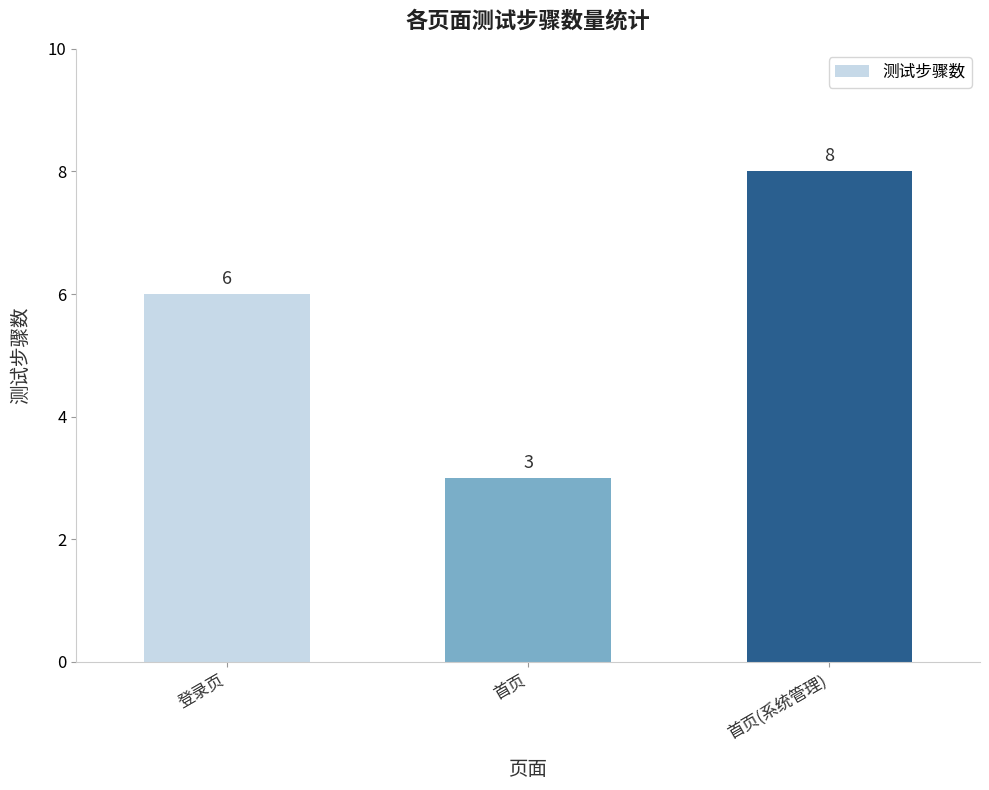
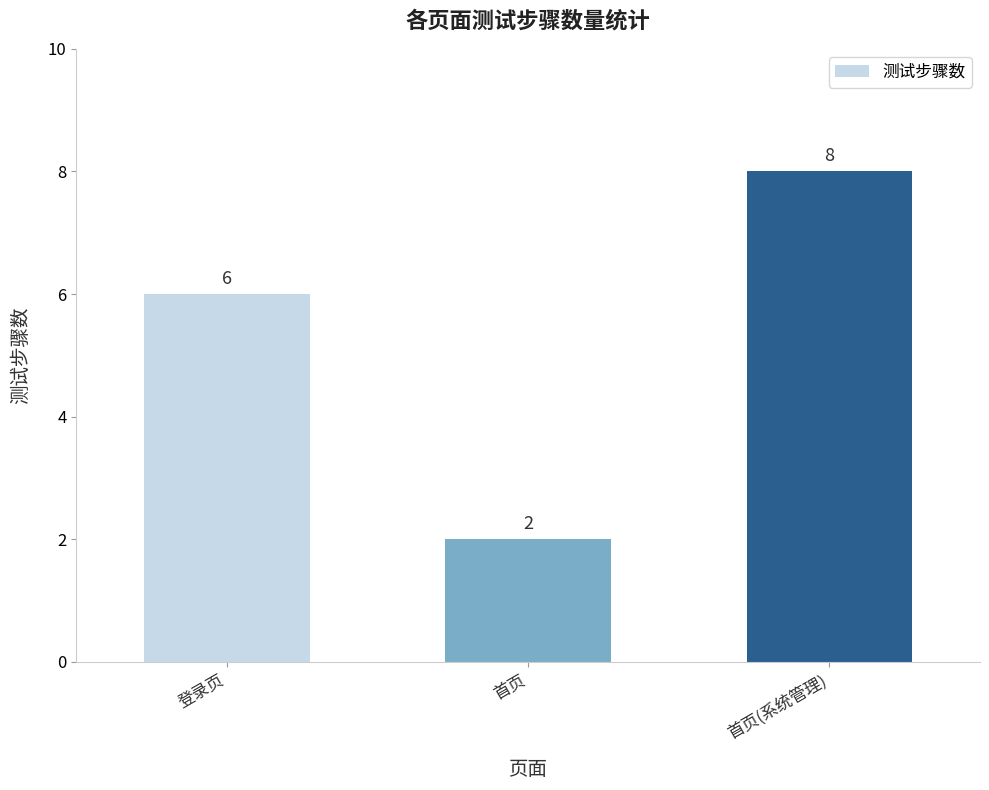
首页: 3 -> 2
